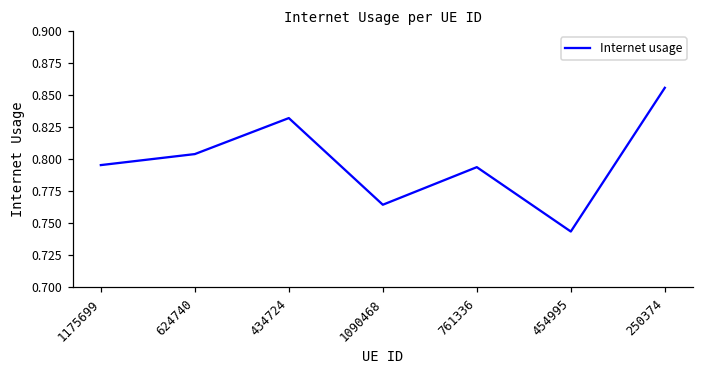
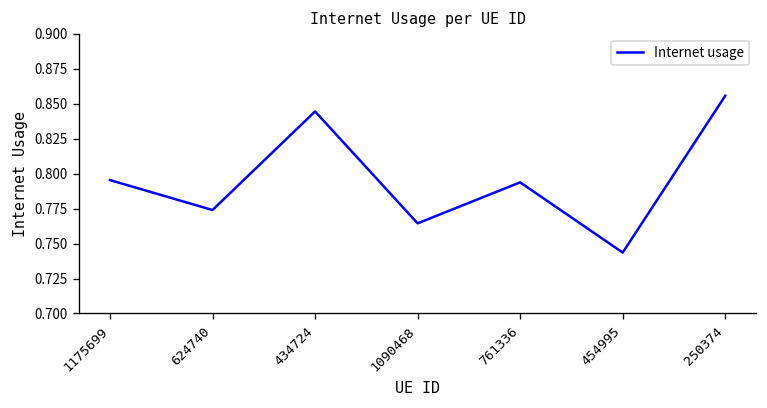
624740: 0.804 -> 0.774
434724: 0.832 -> 0.845
